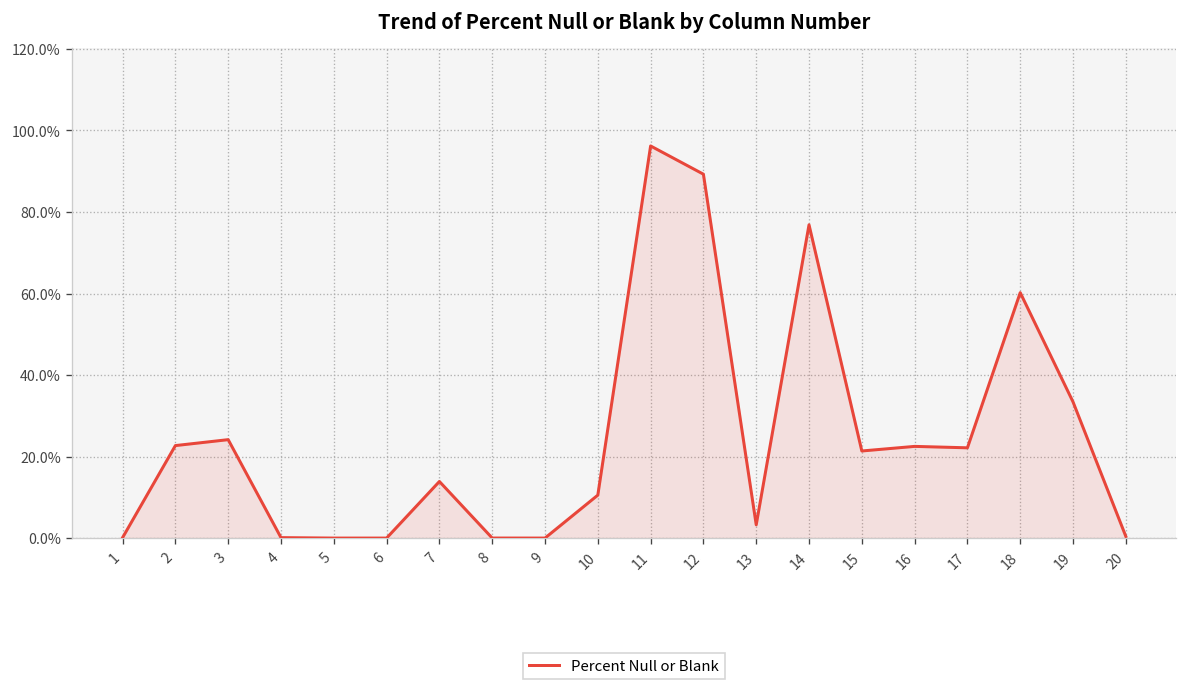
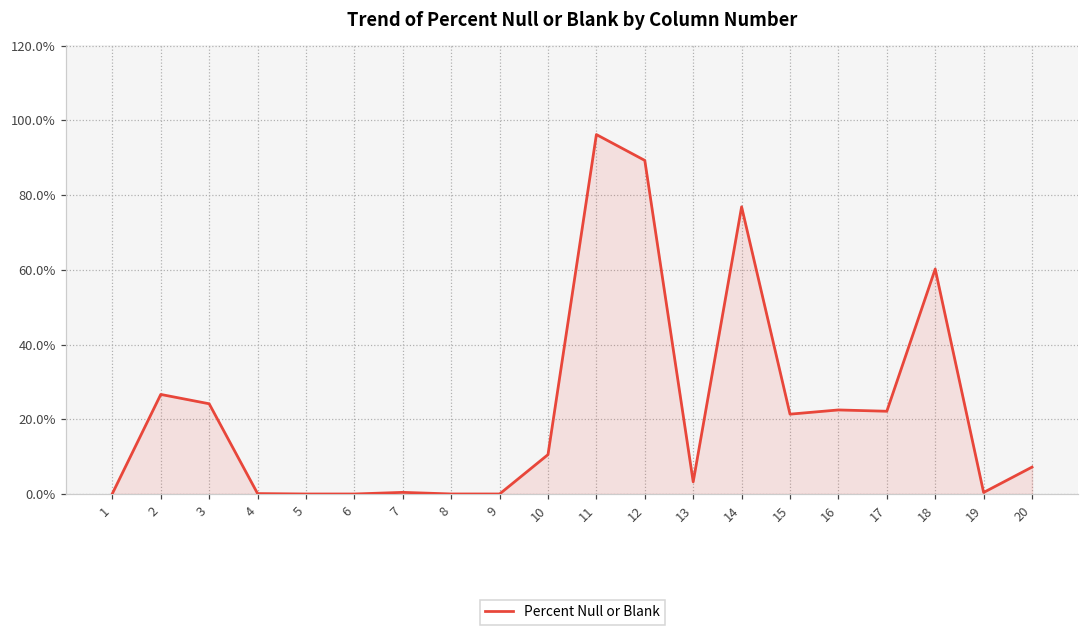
2: 23% -> 27%
7: 14% -> 0%
19: 33% -> 0%
20: 0% -> 7%
